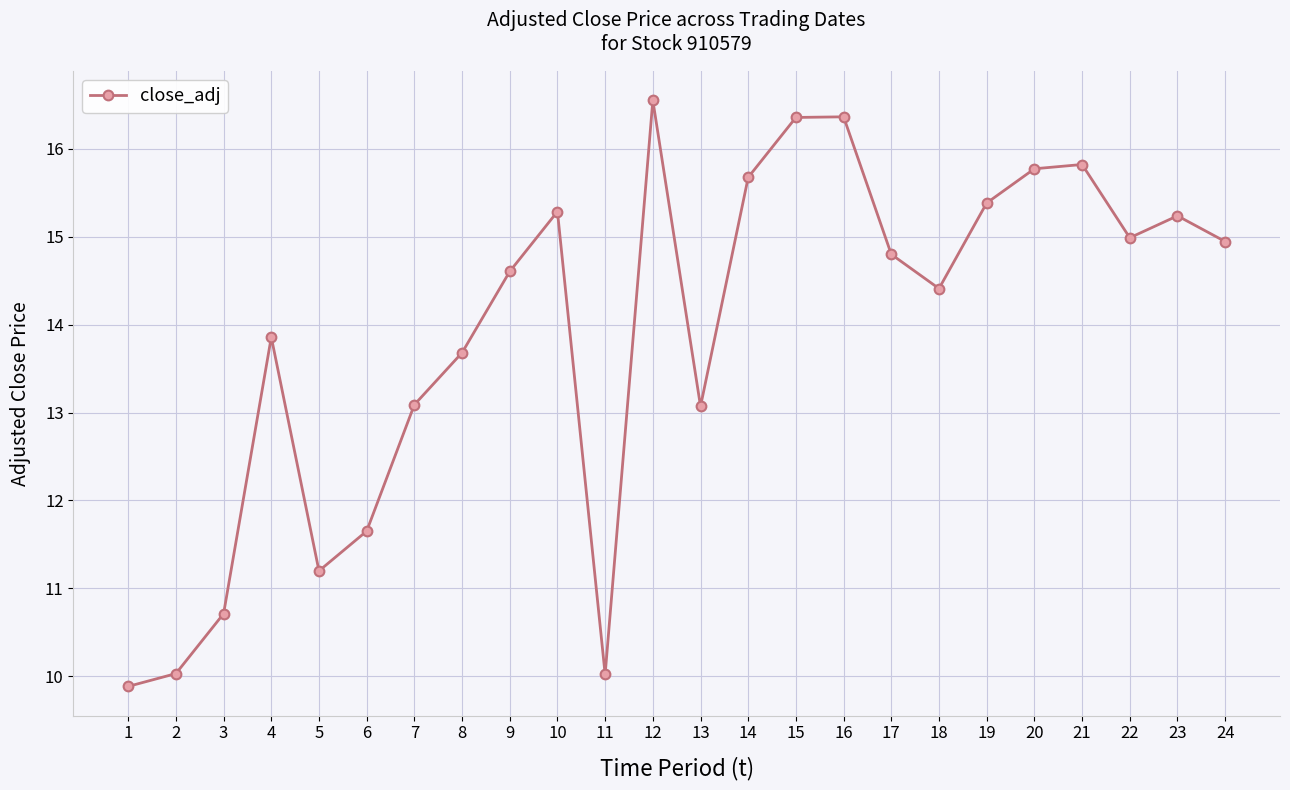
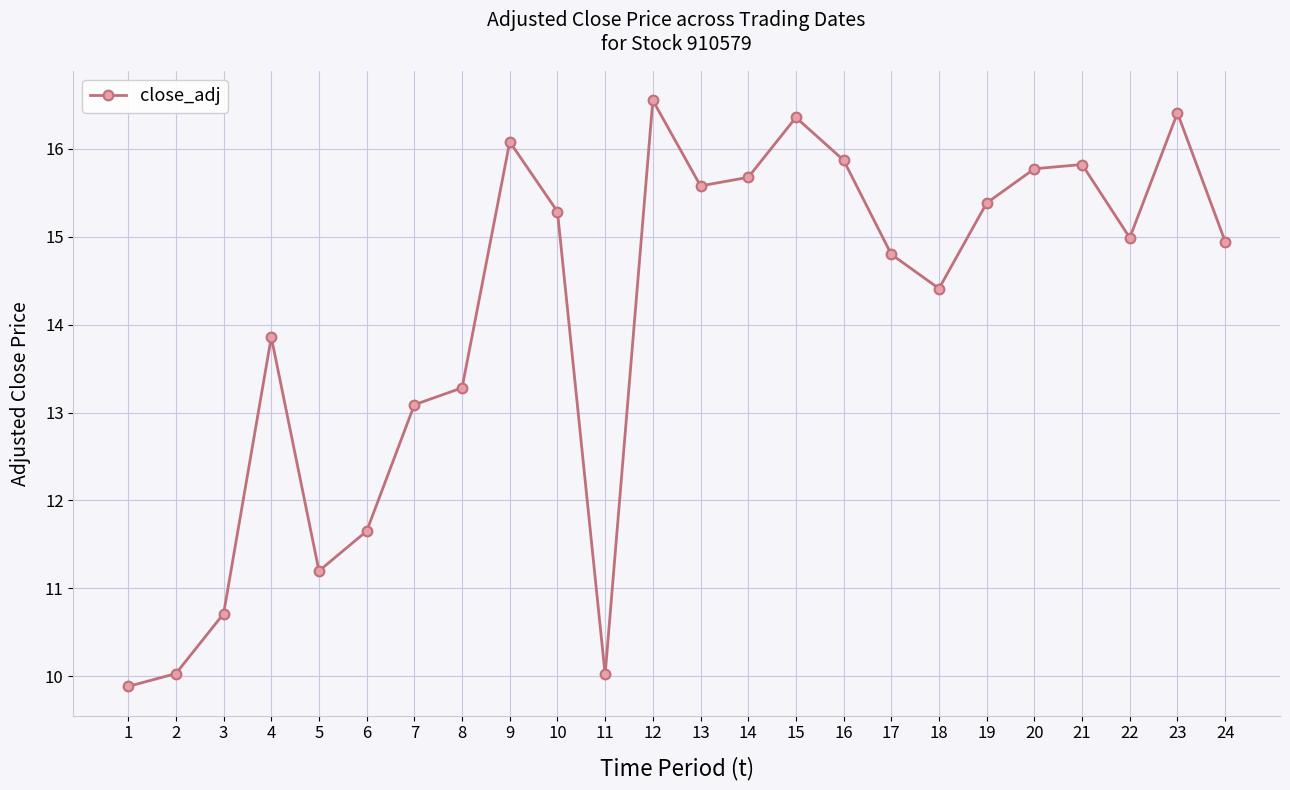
8: 13.7 -> 13.3
9: 14.6 -> 16.1
13: 13.1 -> 15.6
16: 16.4 -> 15.9
23: 15.2 -> 16.4
